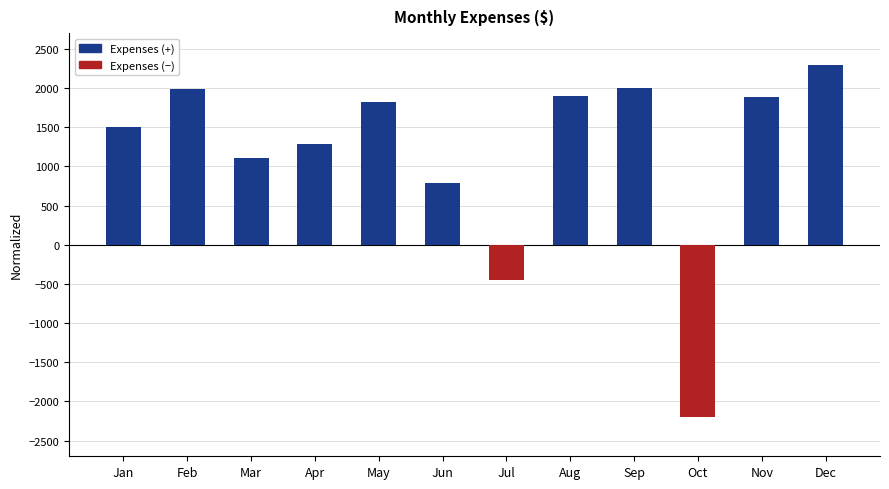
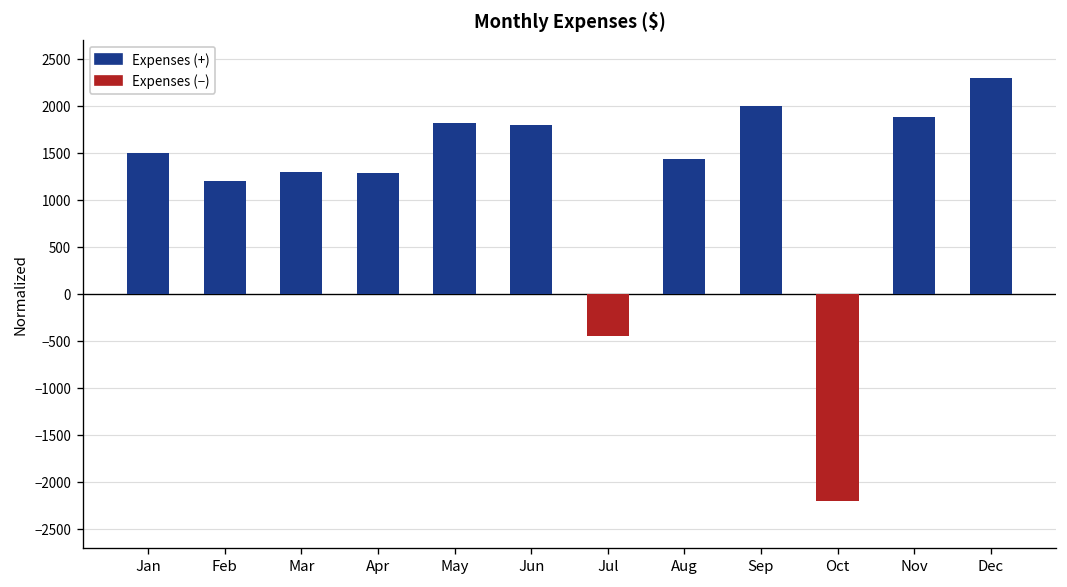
Feb: 2000 -> 1200
Mar: 1100 -> 1300
Jun: 800 -> 1800
Aug: 1900 -> 1400
